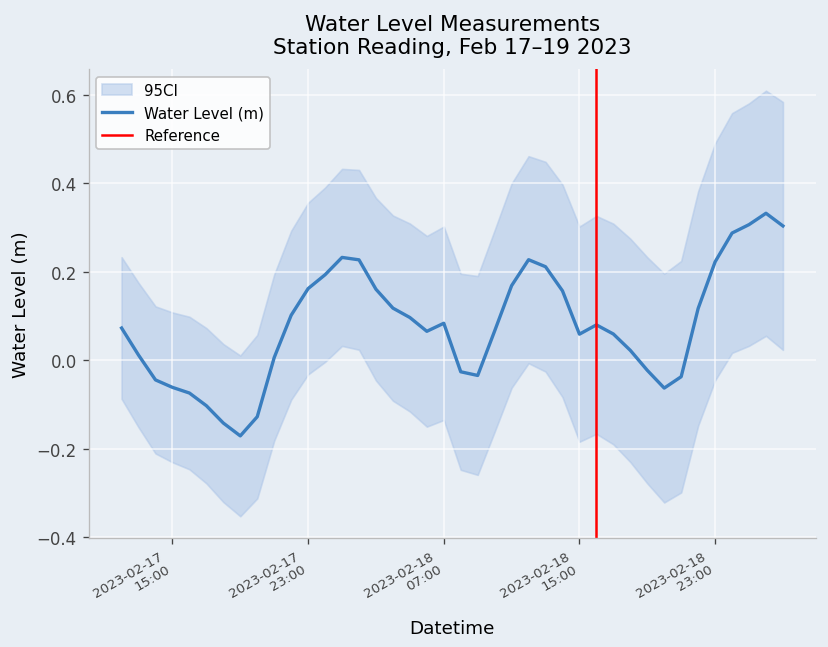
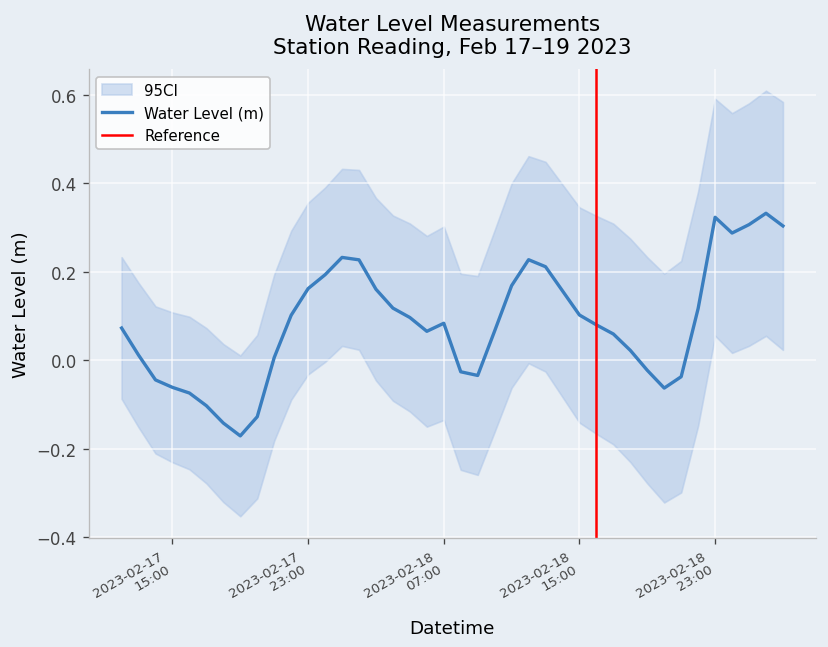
Water Level (m), 2023-02-18 15:00: 0.06 -> 0.10
Water Level (m), 2023-02-18 23:00: 0.22 -> 0.32
